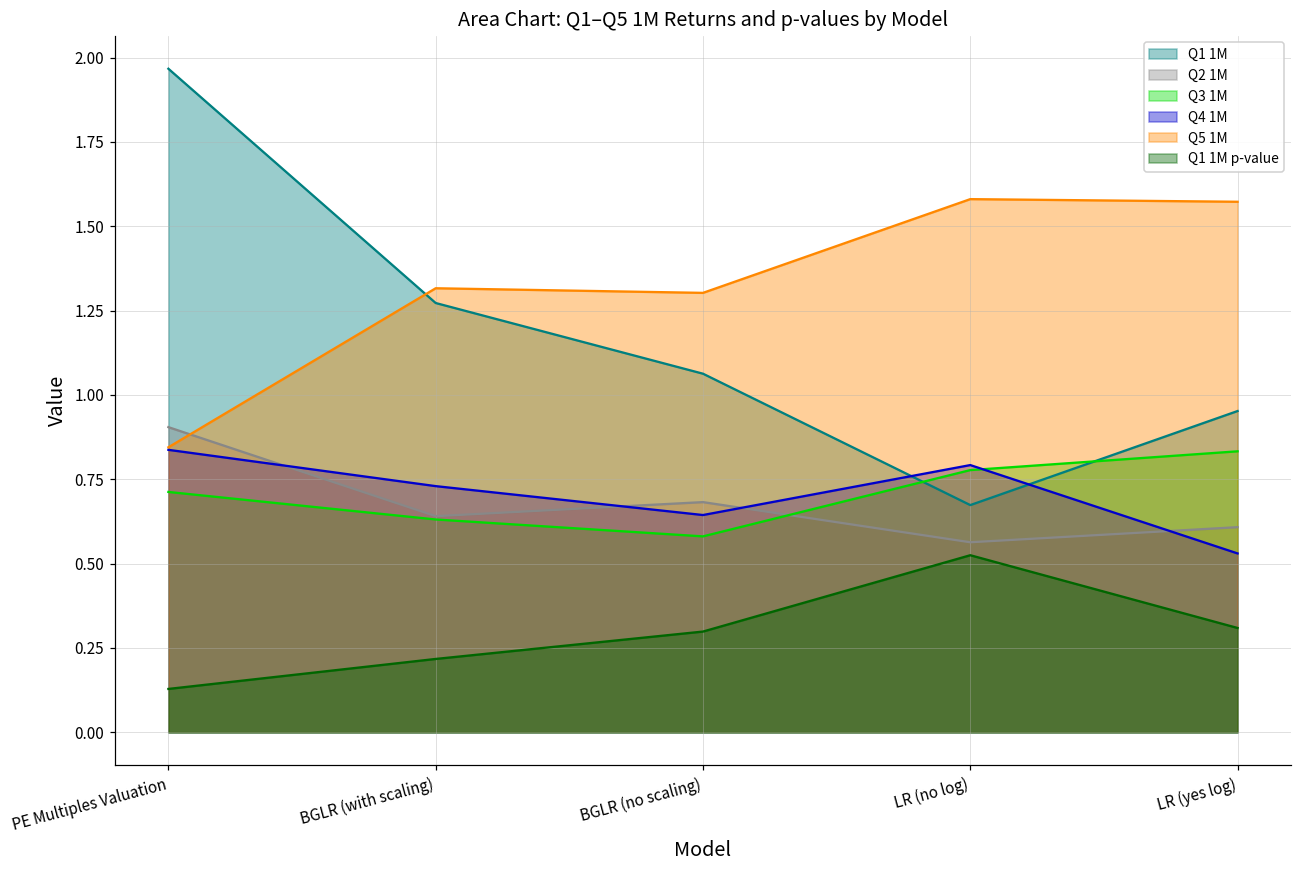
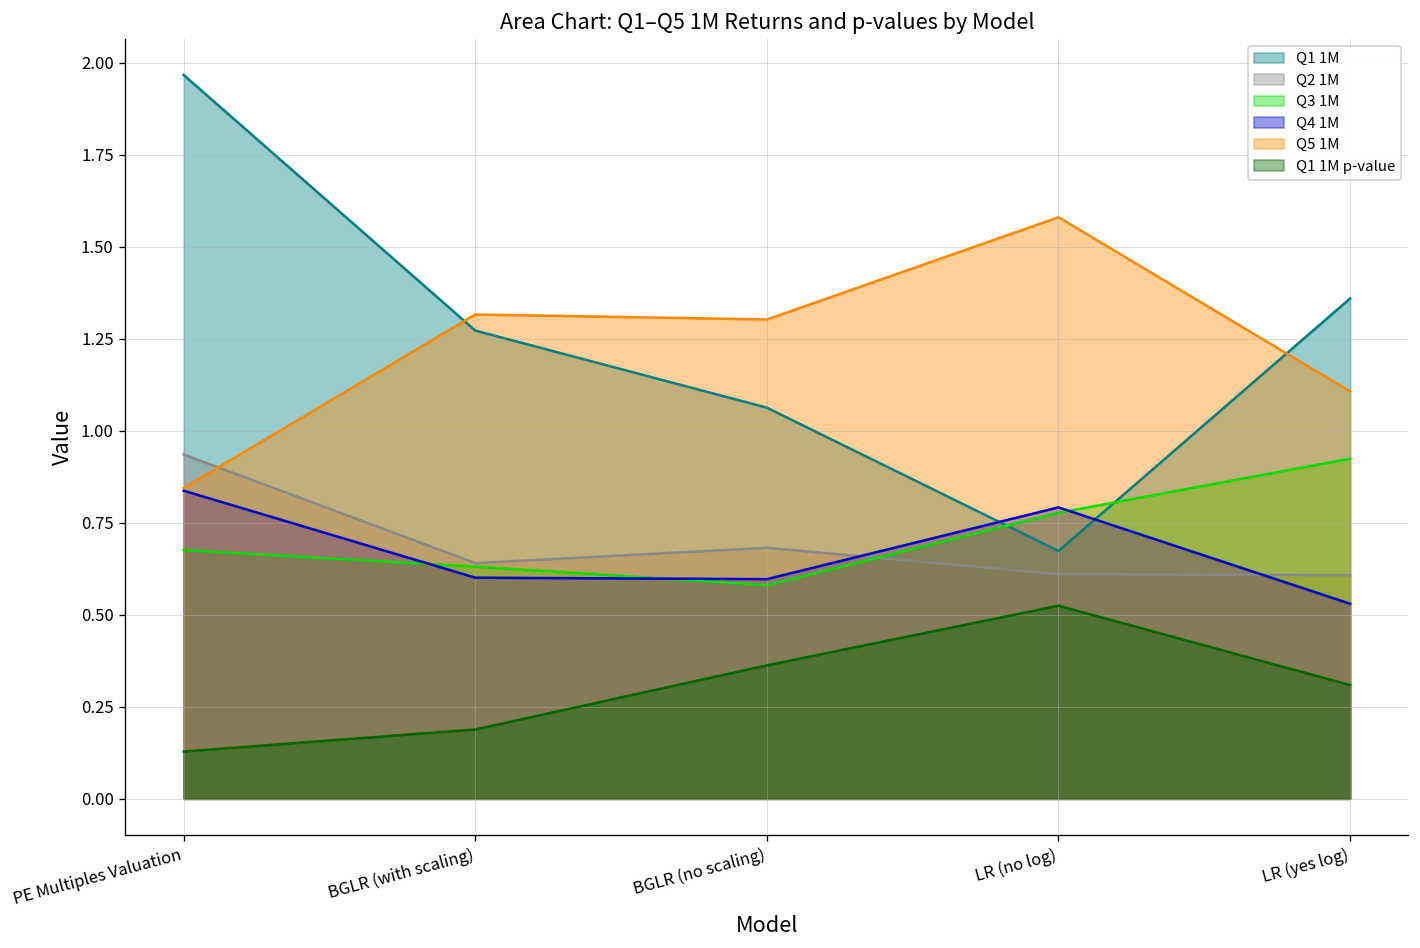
Q2 1M, PE Multiples Valuation: 0.90 -> 0.94
Q3 1M, PE Multiples Valuation: 0.71 -> 0.68
Q4 1M, BGLR (with scaling): 0.73 -> 0.60
Q1 1M p-value, BGLR (with scaling): 0.22 -> 0.19
Q4 1M, BGLR (no scaling): 0.64 -> 0.60
Q1 1M p-value, BGLR (no scaling): 0.30 -> 0.36
Q2 1M, LR (no log): 0.56 -> 0.61
Q1 1M, LR (yes log): 0.95 -> 1.36
Q3 1M, LR (yes log): 0.83 -> 0.92
Q5 1M, LR (yes log): 1.57 -> 1.11
